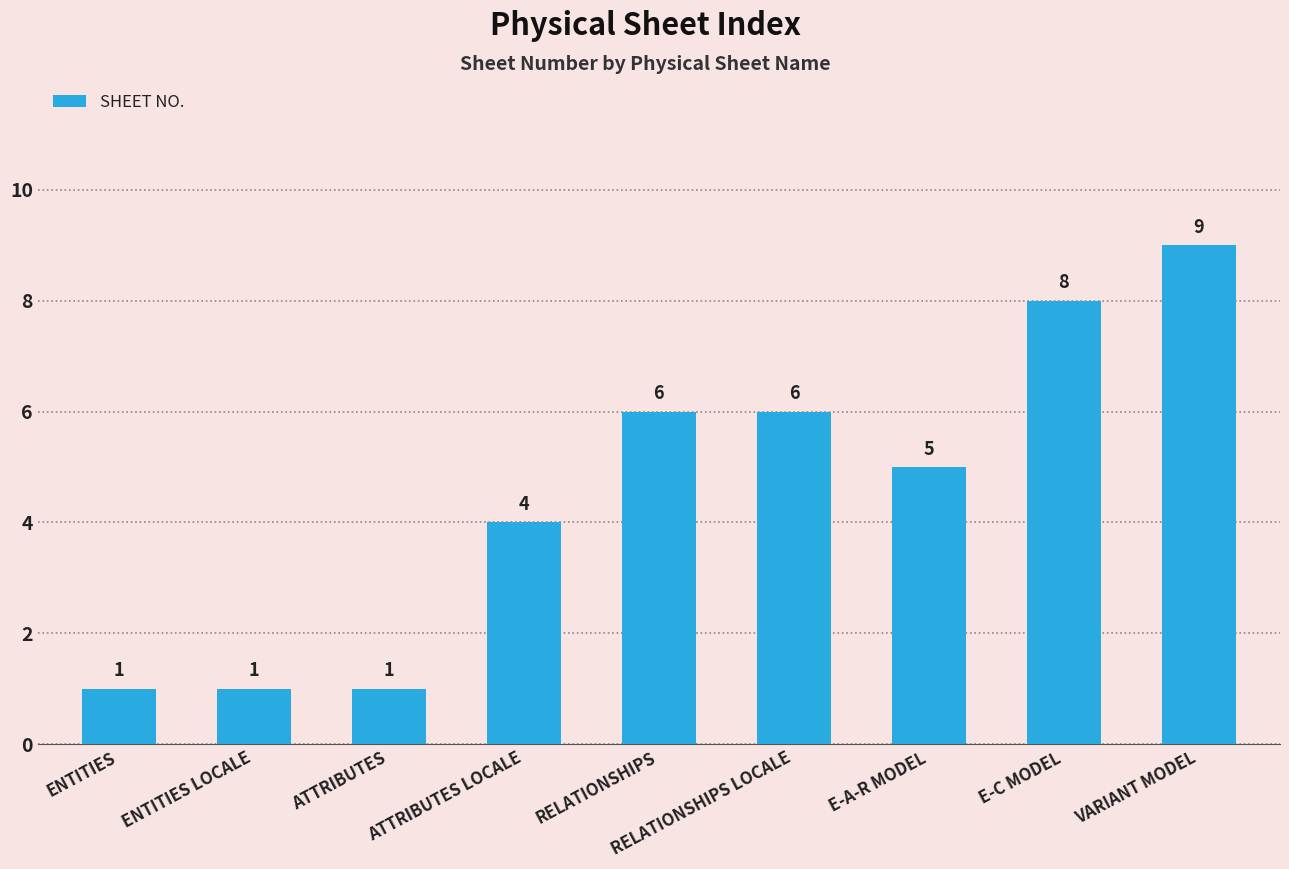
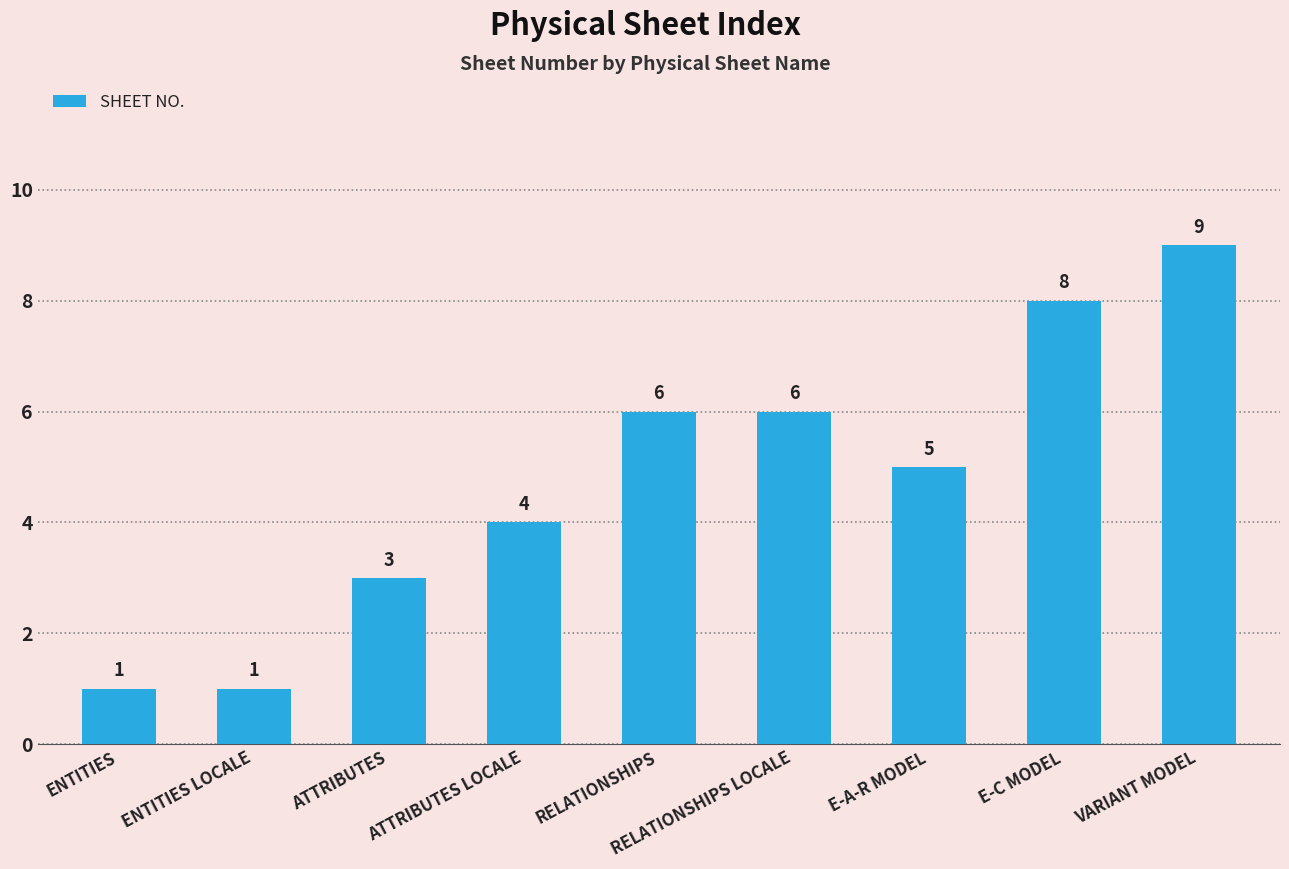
ATTRIBUTES: 1 -> 3
